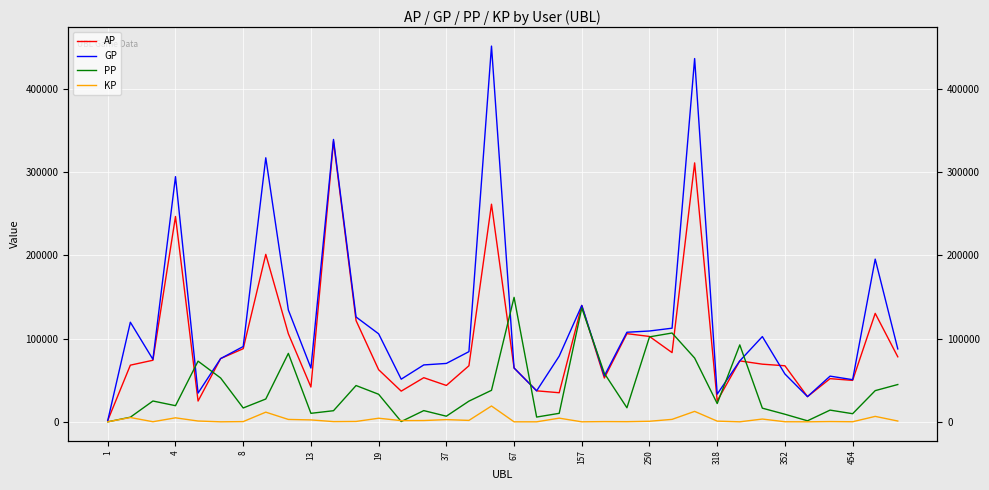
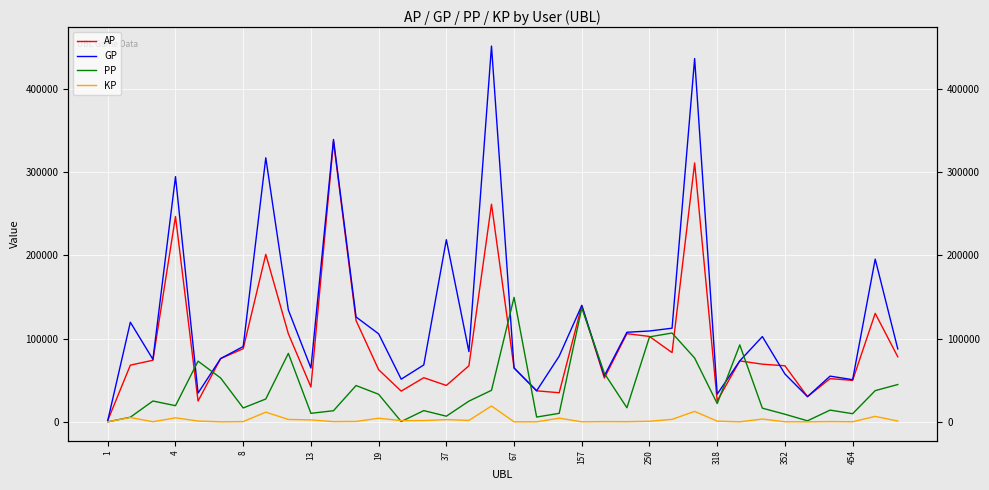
GP, 37: 70000 -> 220000
